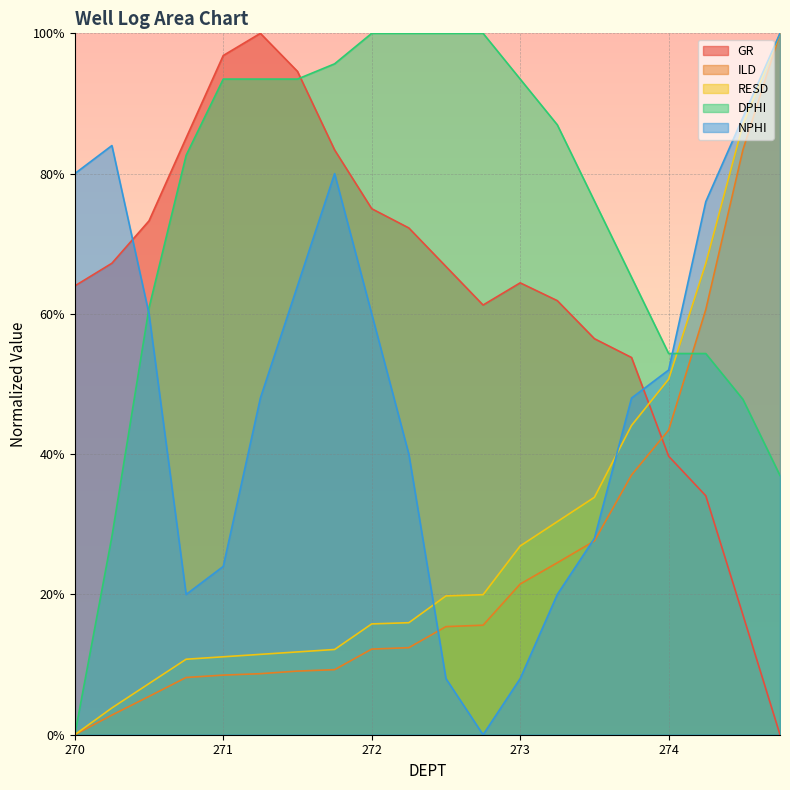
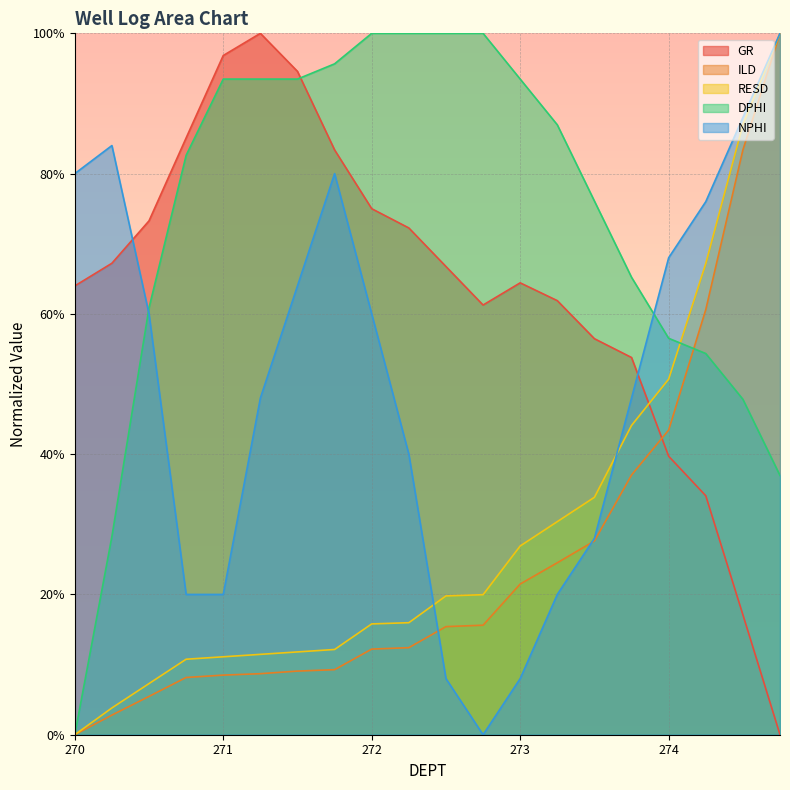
NPHI, 271: 24% -> 20%
DPHI, 274: 54% -> 57%
NPHI, 274: 52% -> 68%
